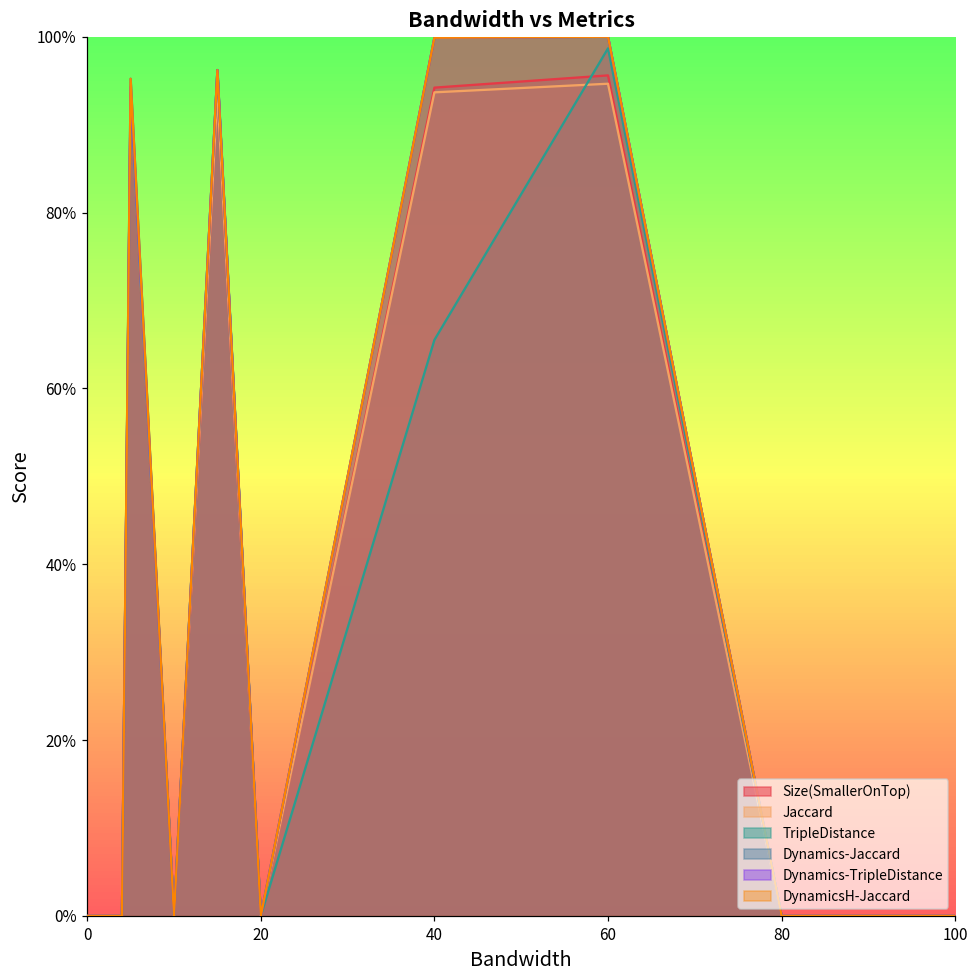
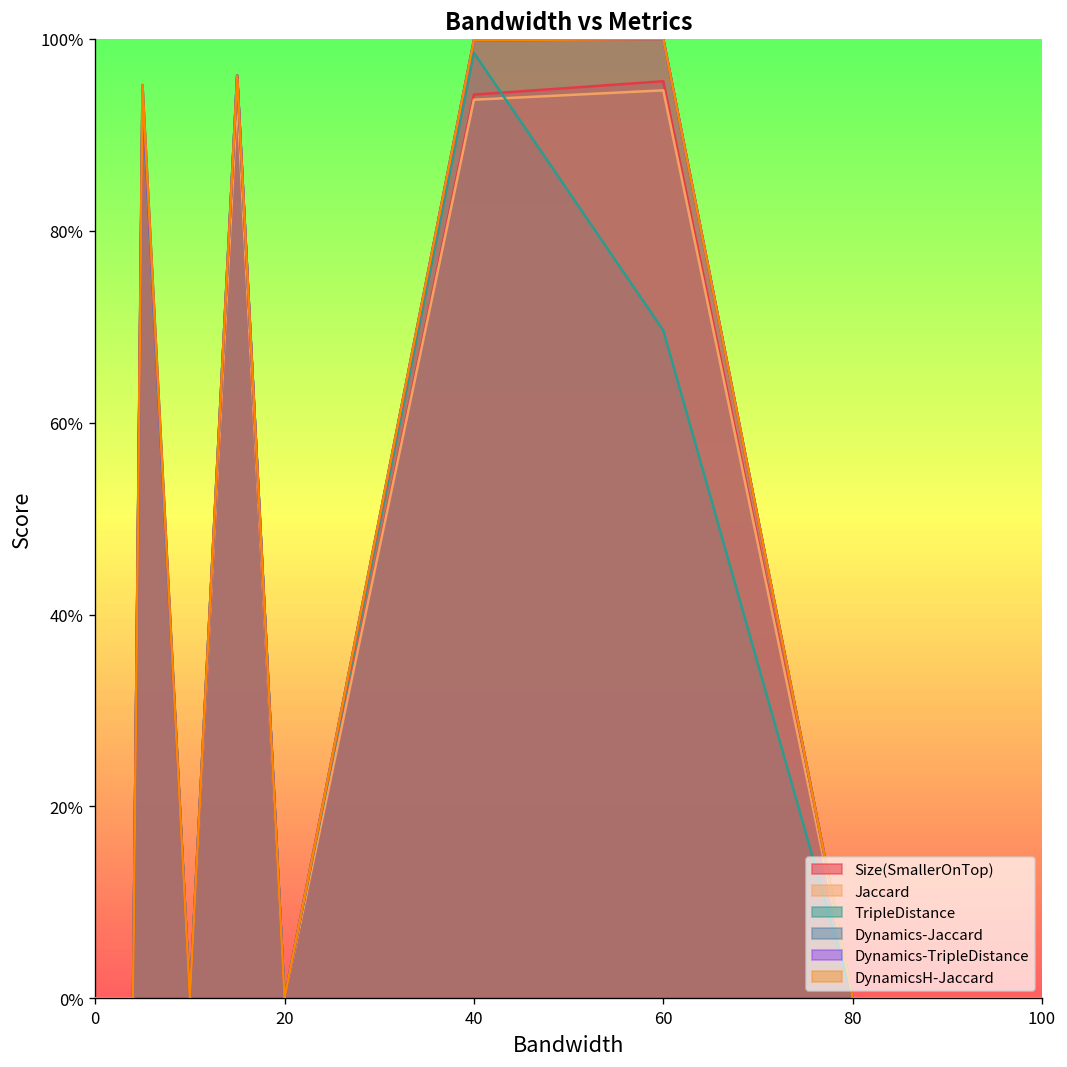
TripleDistance, 40: 66% -> 99%
TripleDistance, 60: 99% -> 70%
